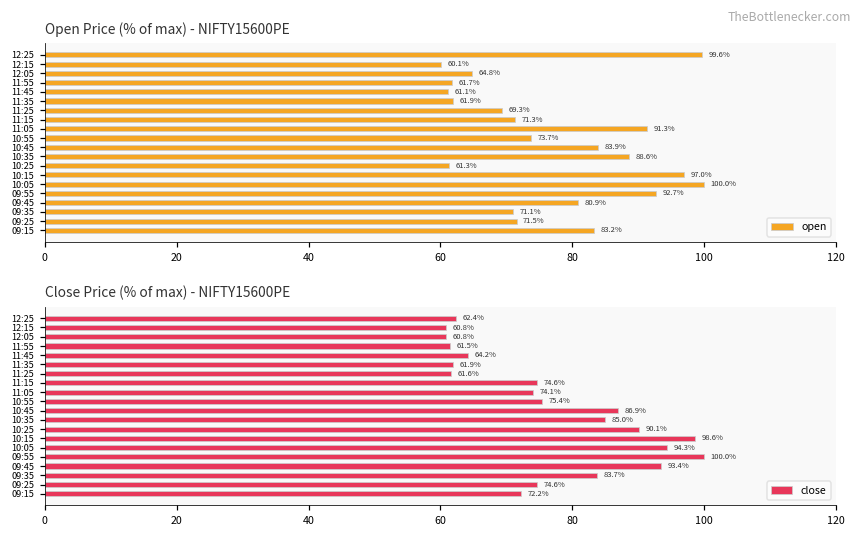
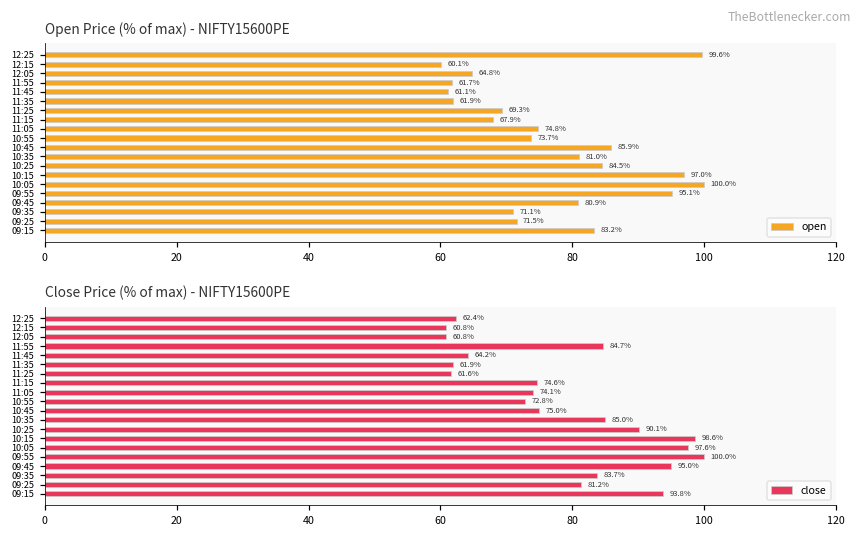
Open Price (% of max) - NIFTY15600PE, 11:15: 71.3% -> 67.9%
Open Price (% of max) - NIFTY15600PE, 11:05: 91.3% -> 74.8%
Open Price (% of max) - NIFTY15600PE, 10:45: 83.9% -> 85.9%
Open Price (% of max) - NIFTY15600PE, 10:35: 88.6% -> 81.0%
Open Price (% of max) - NIFTY15600PE, 10:25: 61.3% -> 84.5%
Open Price (% of max) - NIFTY15600PE, 09:55: 92.7% -> 95.1%
Close Price (% of max) - NIFTY15600PE, 11:55: 61.5% -> 84.7%
Close Price (% of max) - NIFTY15600PE, 10:55: 75.4% -> 72.8%
Close Price (% of max) - NIFTY15600PE, 10:45: 86.9% -> 75.0%
Close Price (% of max) - NIFTY15600PE, 10:05: 94.3% -> 97.6%
Close Price (% of max) - NIFTY15600PE, 09:45: 93.4% -> 95.0%
Close Price (% of max) - NIFTY15600PE, 09:25: 74.6% -> 81.2%
Close Price (% of max) - NIFTY15600PE, 09:15: 72.2% -> 93.8%
